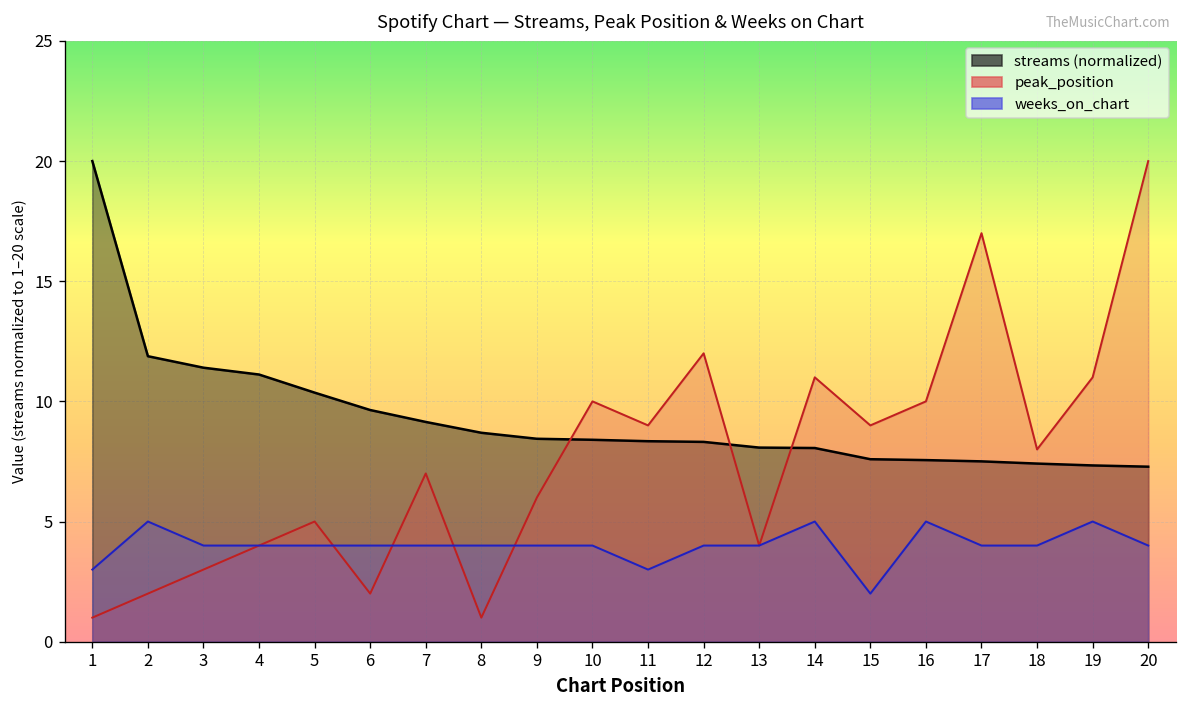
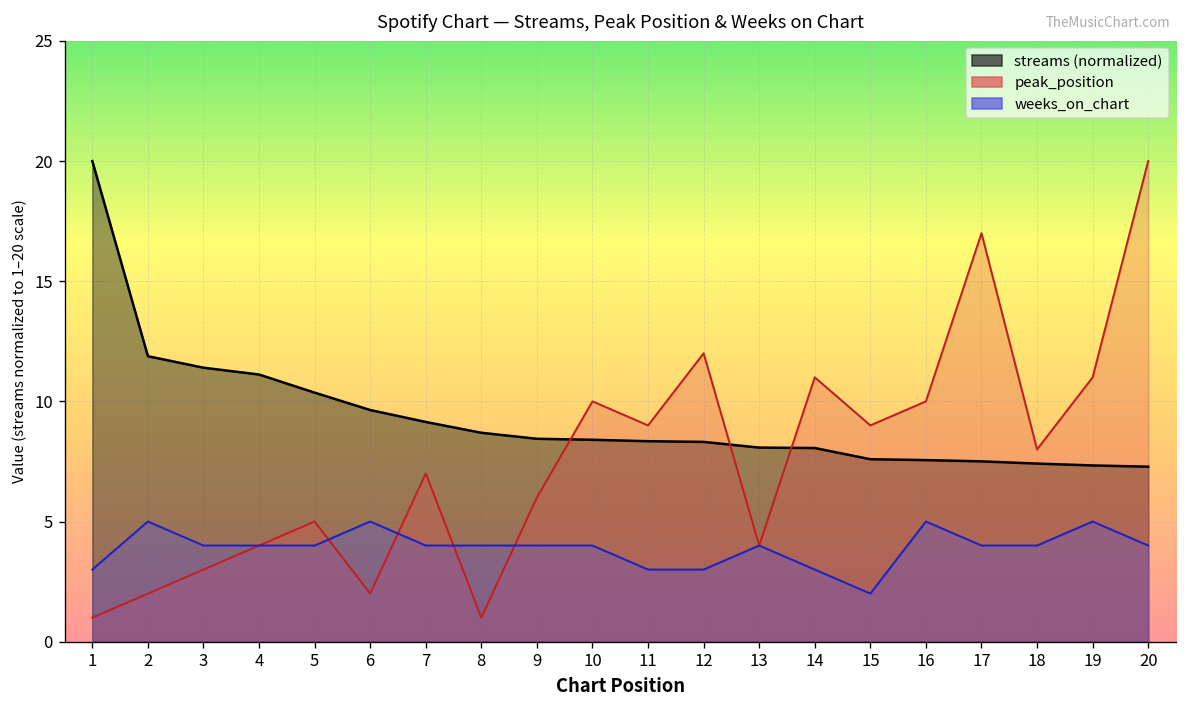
weeks_on_chart, 6: 4 -> 5
weeks_on_chart, 12: 4 -> 3
weeks_on_chart, 14: 5 -> 3
